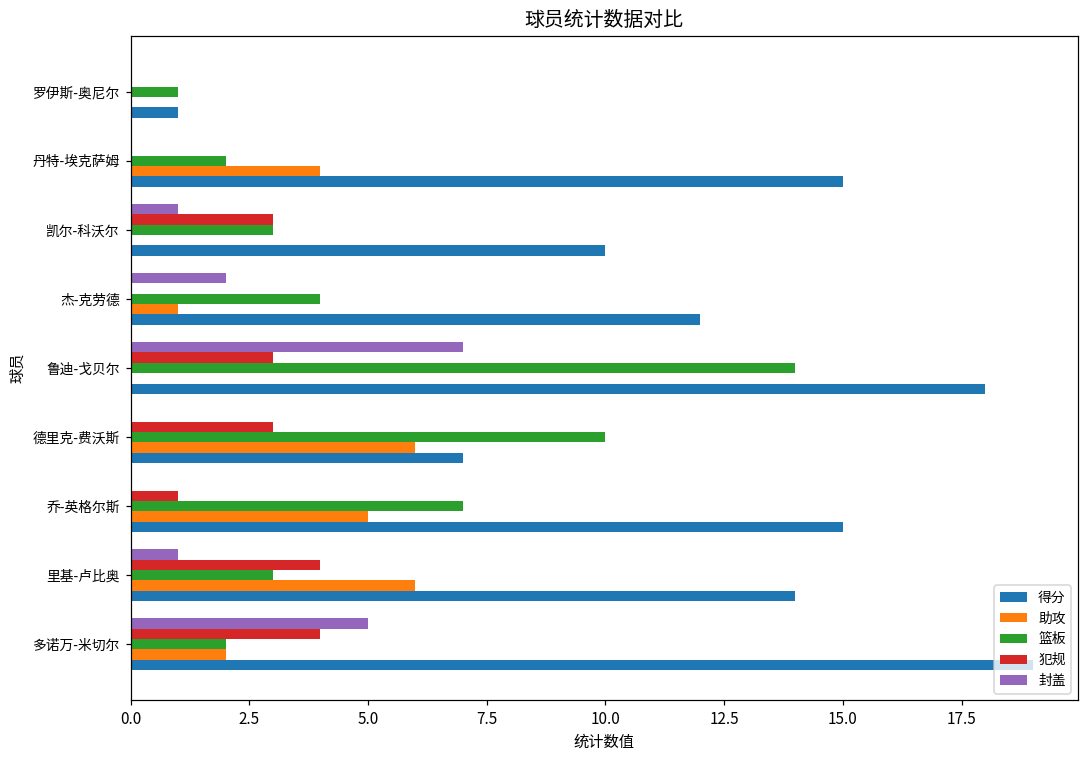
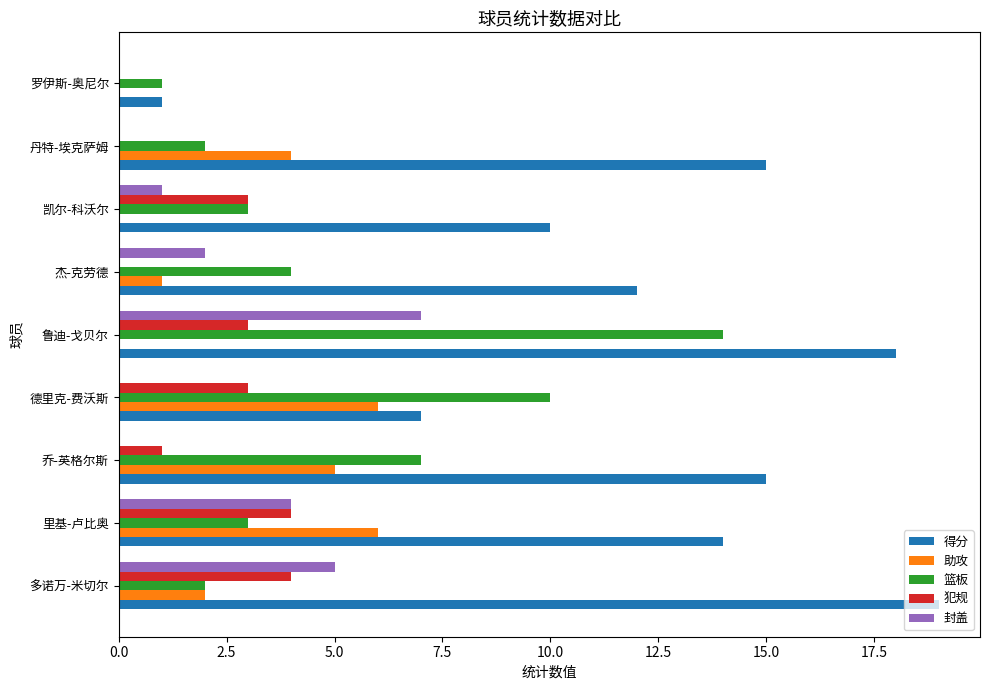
封盖, 里基-卢比奥: 1 -> 4
